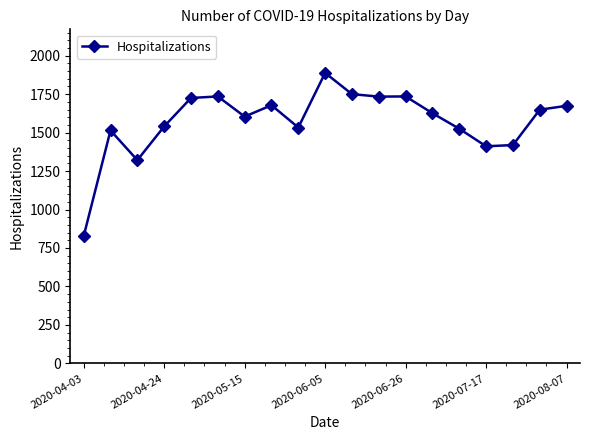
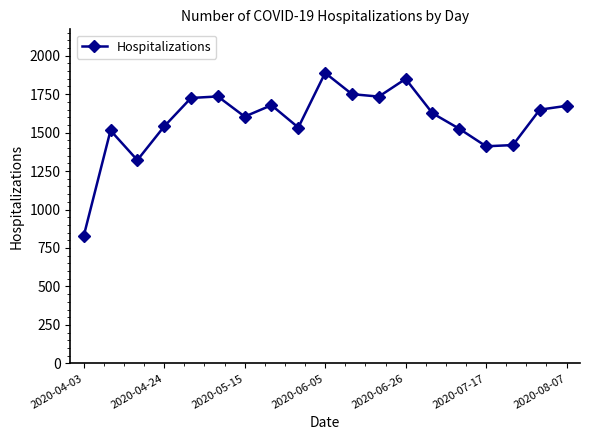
2020-06-26: 1740 -> 1850
